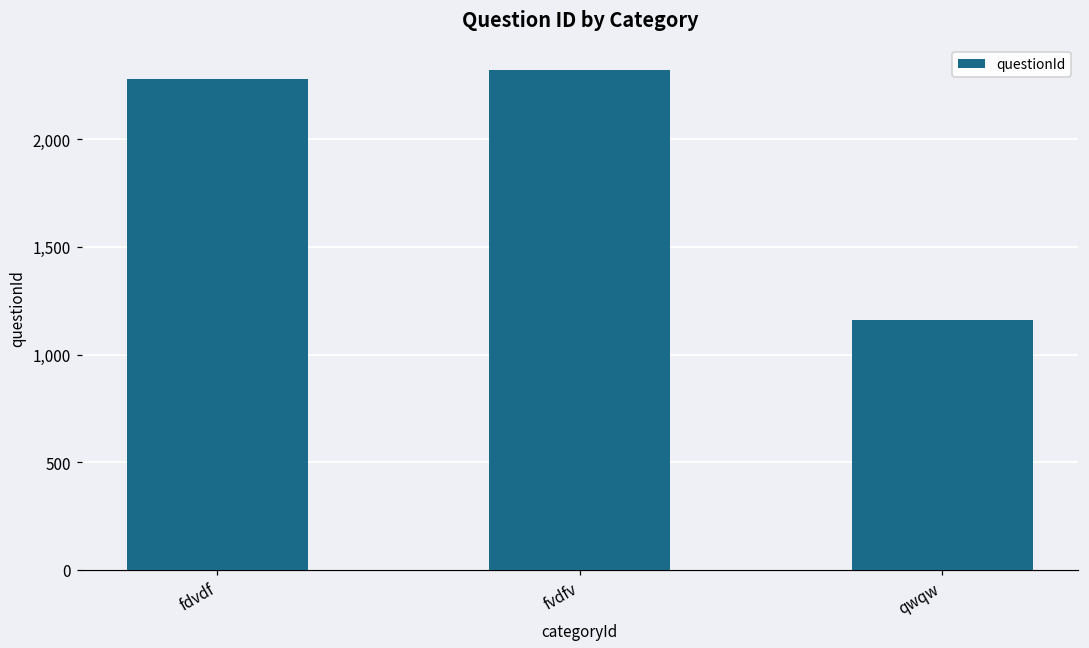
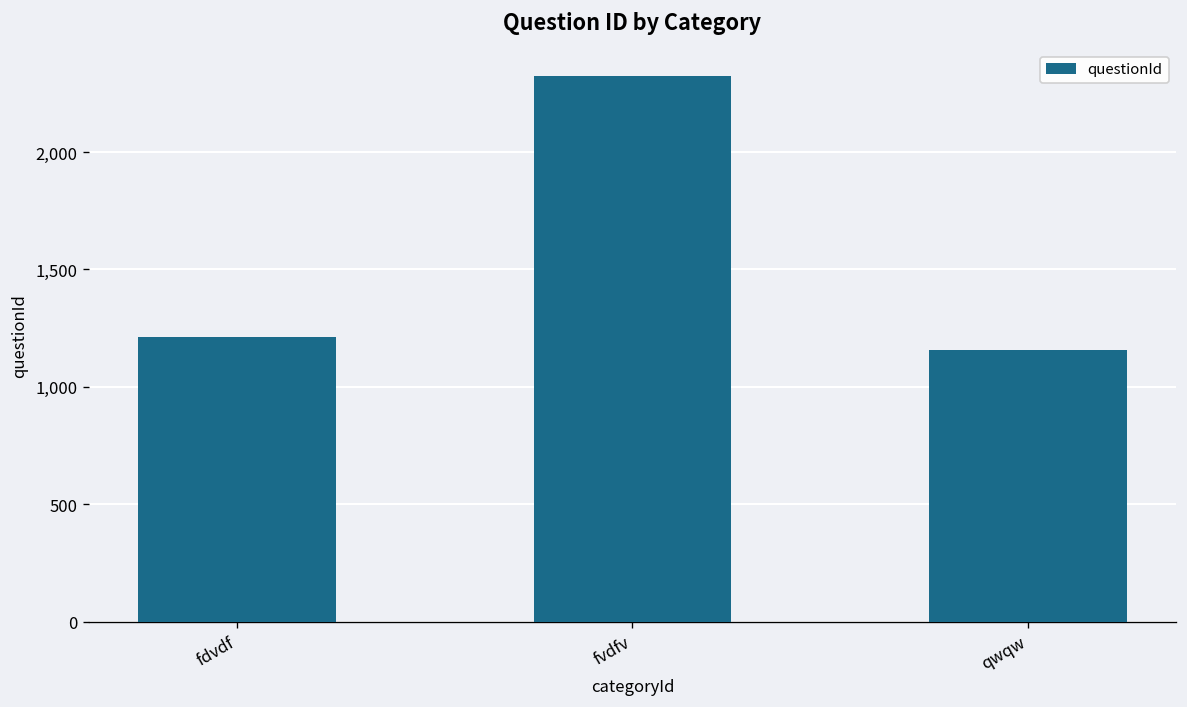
fdvdf: 2,280 -> 1,210
